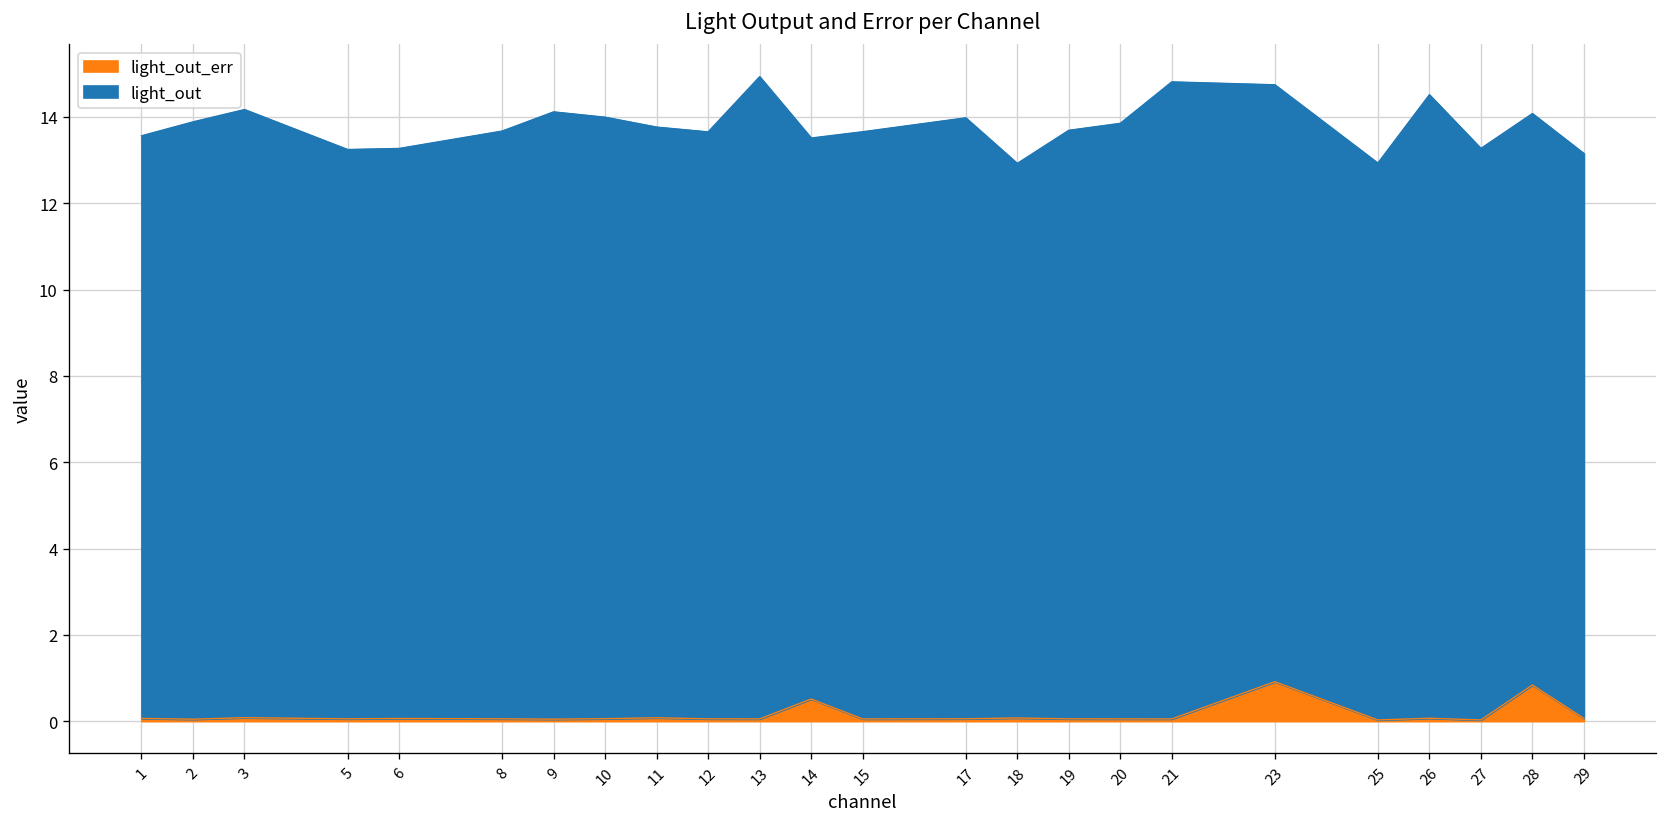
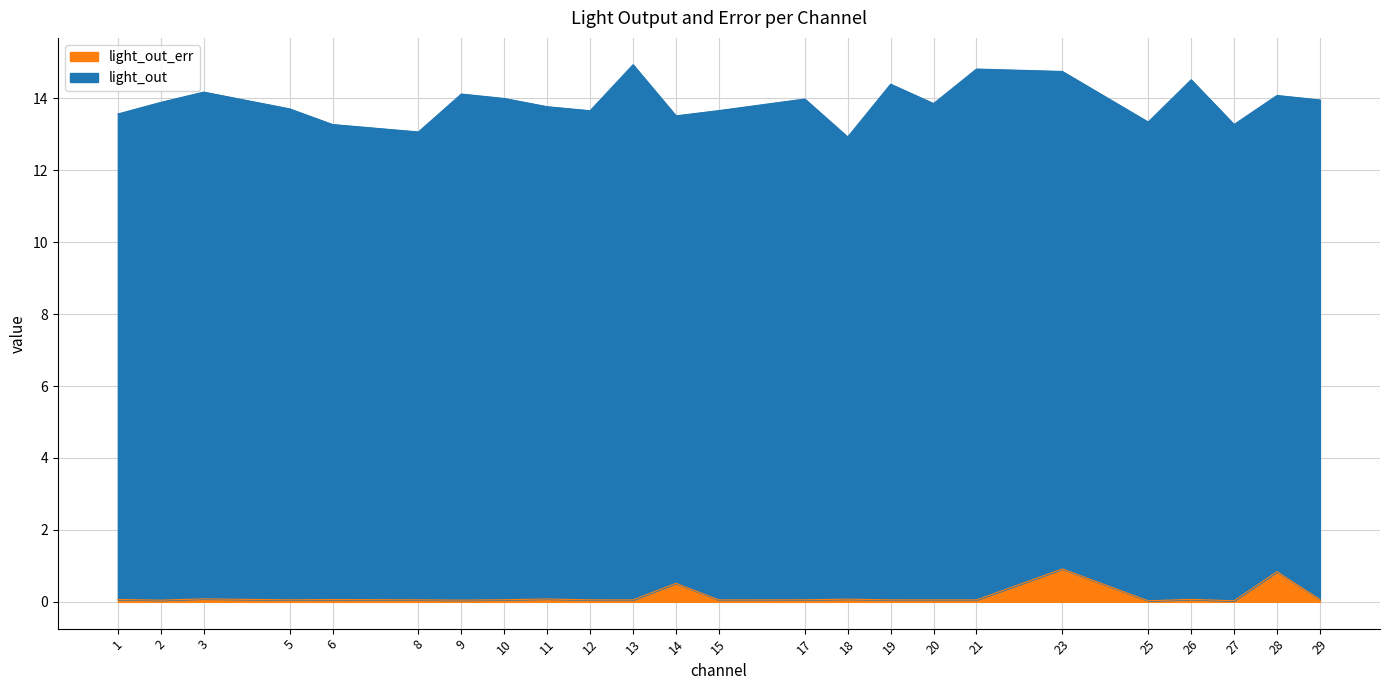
light_out, 5: 13.2 -> 13.7
light_out, 8: 13.6 -> 13.0
light_out, 19: 13.6 -> 14.3
light_out, 25: 12.9 -> 13.3
light_out, 29: 13.1 -> 13.9
